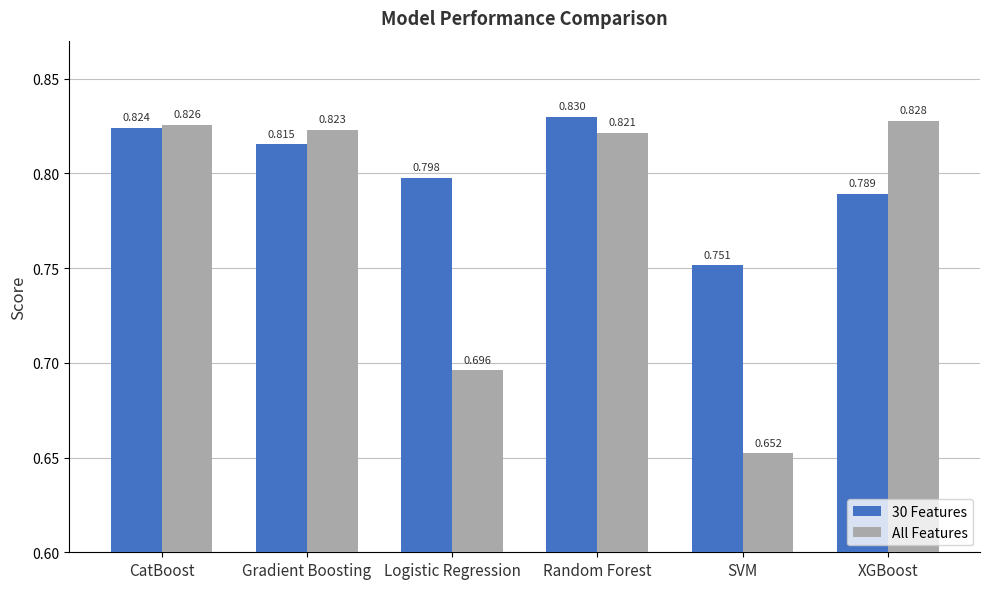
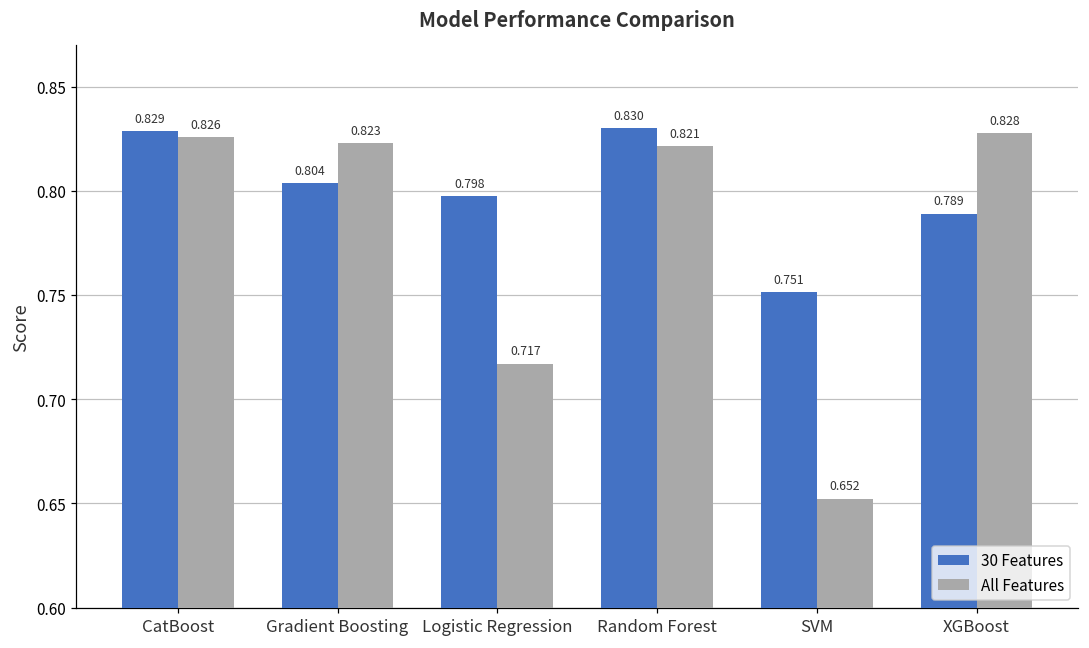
30 Features, CatBoost: 0.824 -> 0.829
30 Features, Gradient Boosting: 0.815 -> 0.804
All Features, Logistic Regression: 0.696 -> 0.717
